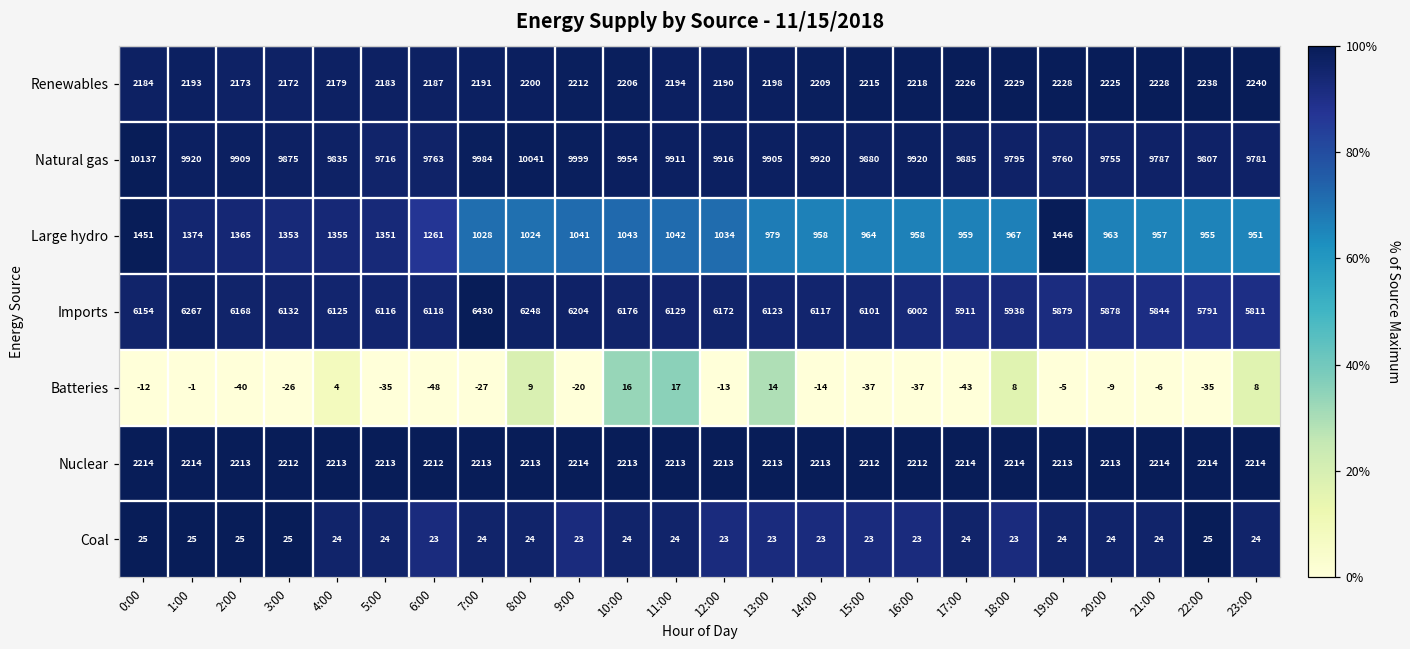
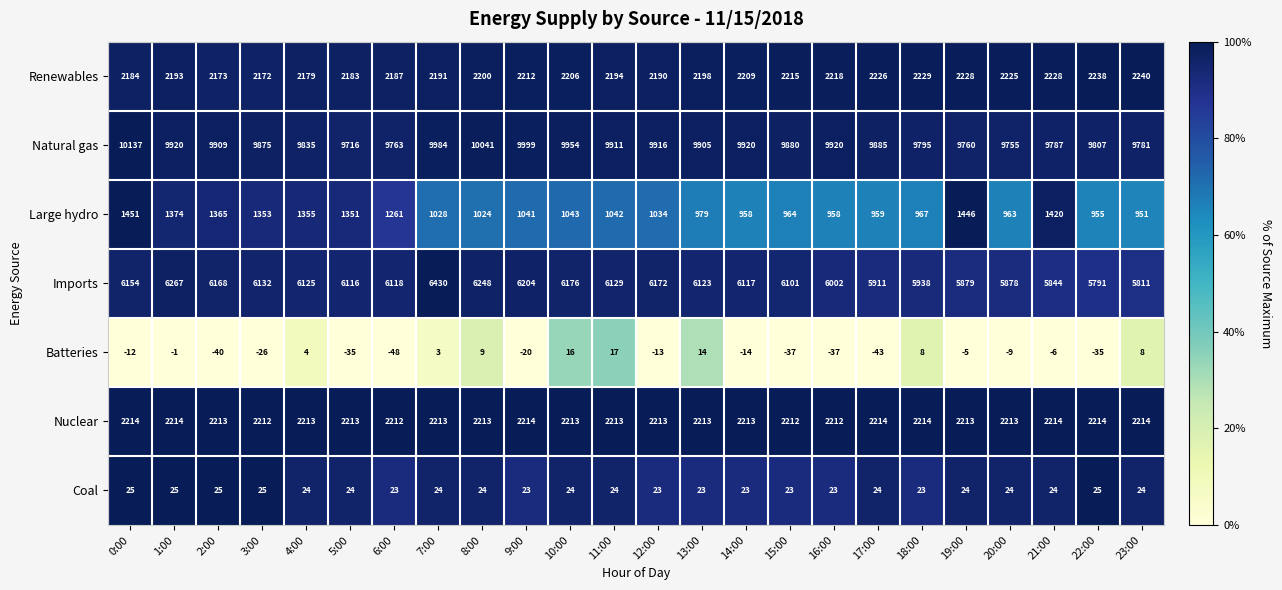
Large hydro, 21:00: 957 -> 1420
Batteries, 7:00: -27 -> 3
